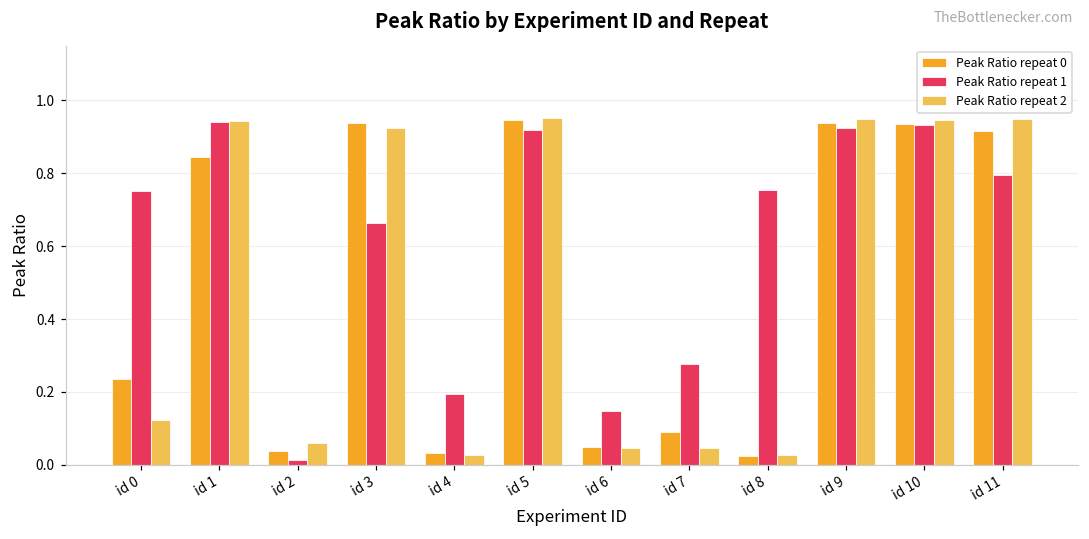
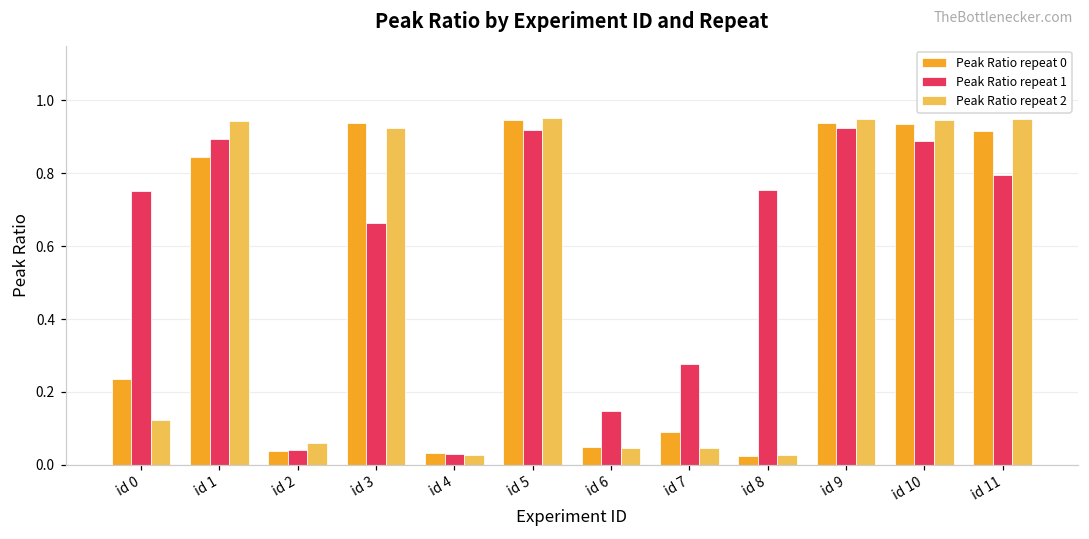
Peak Ratio repeat 1, id 1: 0.94 -> 0.90
Peak Ratio repeat 1, id 2: 0.01 -> 0.04
Peak Ratio repeat 1, id 4: 0.19 -> 0.03
Peak Ratio repeat 1, id 10: 0.93 -> 0.89
